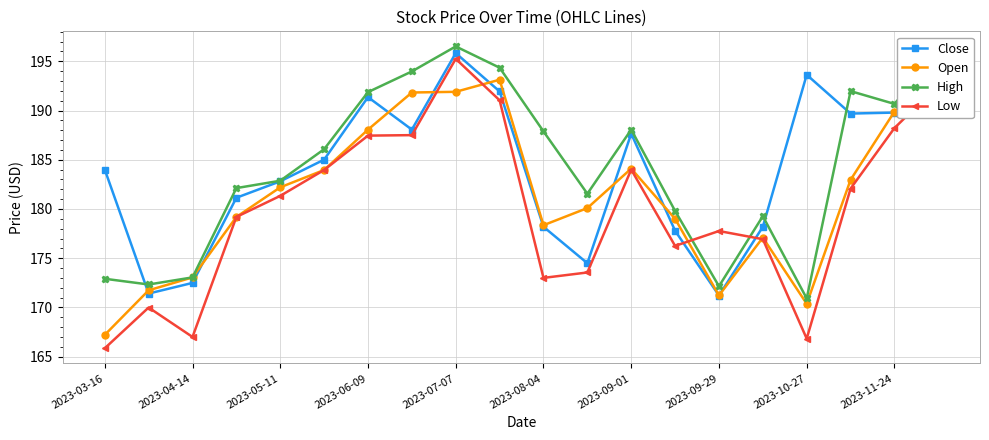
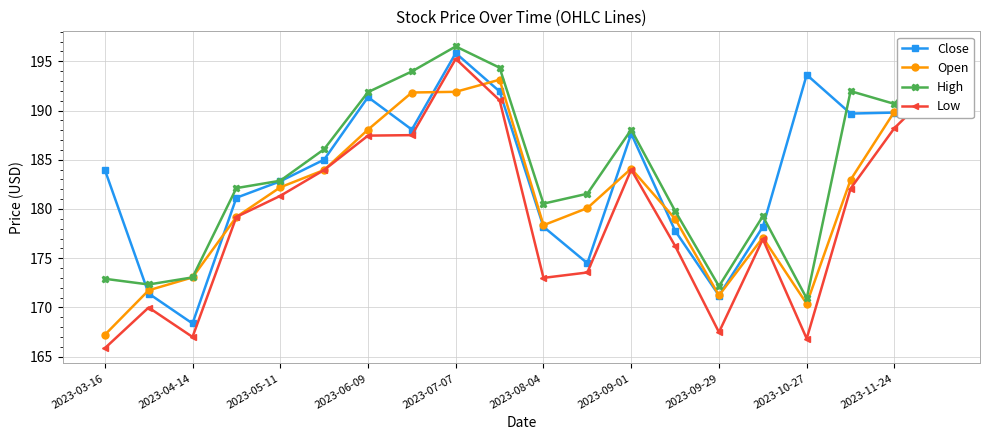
Close, 2023-04-14: 172 -> 168
High, 2023-08-04: 188 -> 181
Low, 2023-09-29: 178 -> 167
